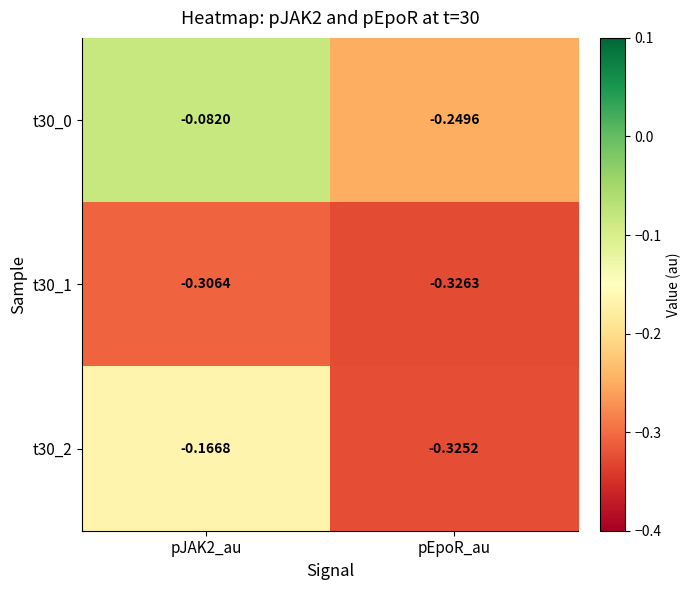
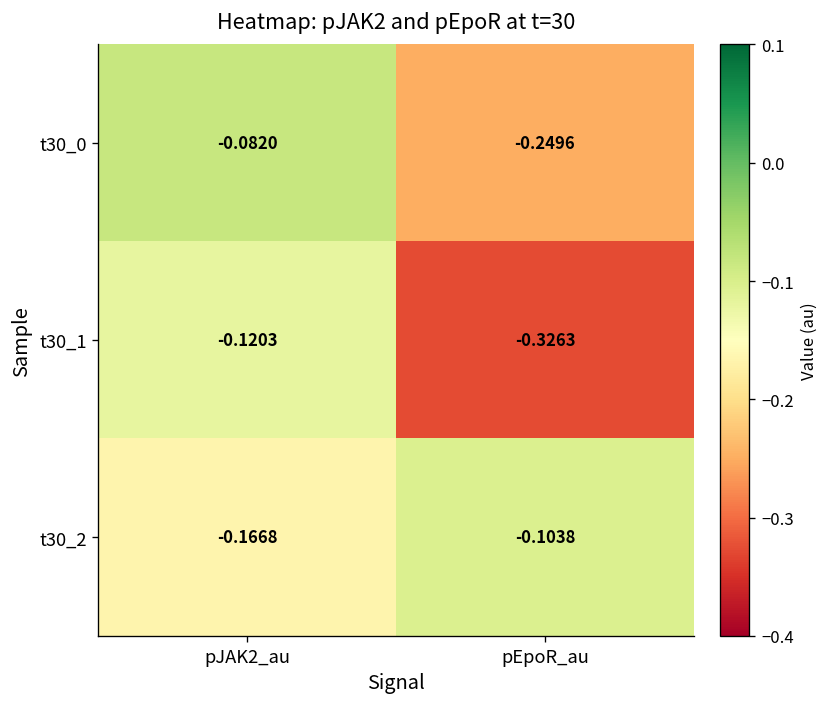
t30_1, pJAK2_au: -0.3064 -> -0.1203
t30_2, pEpoR_au: -0.3252 -> -0.1038
